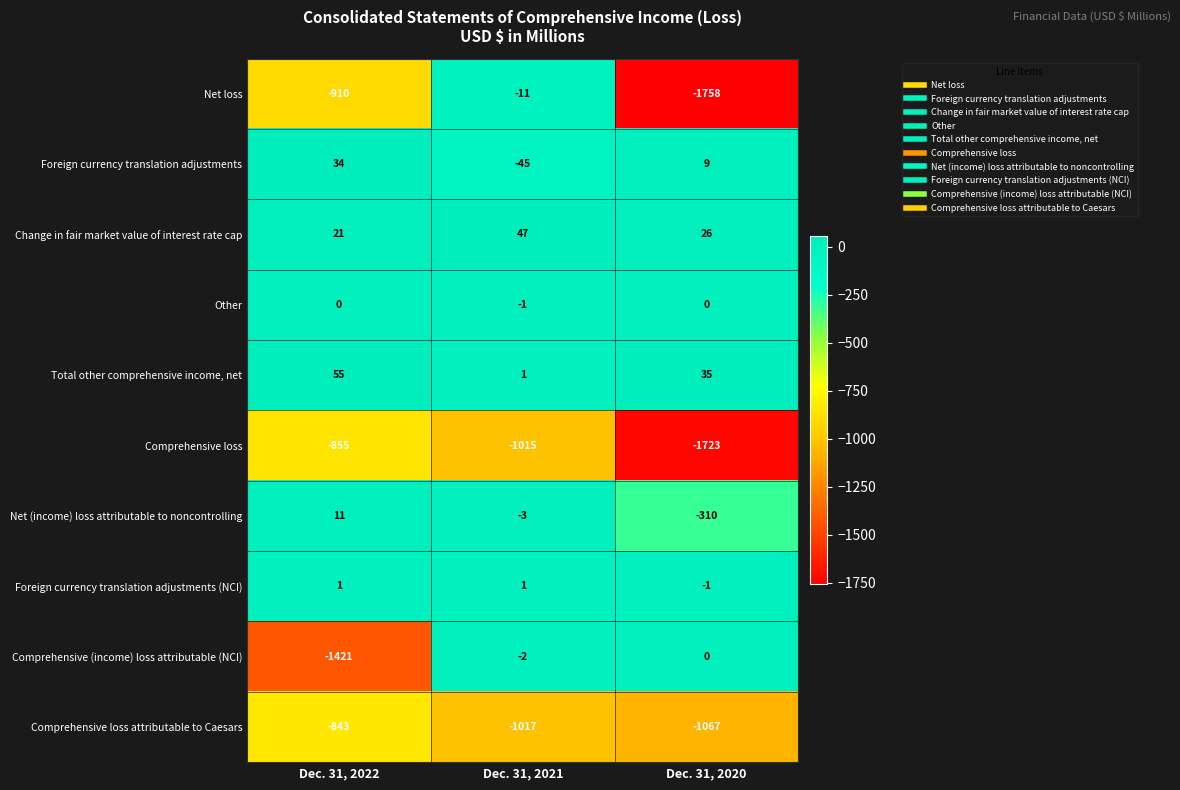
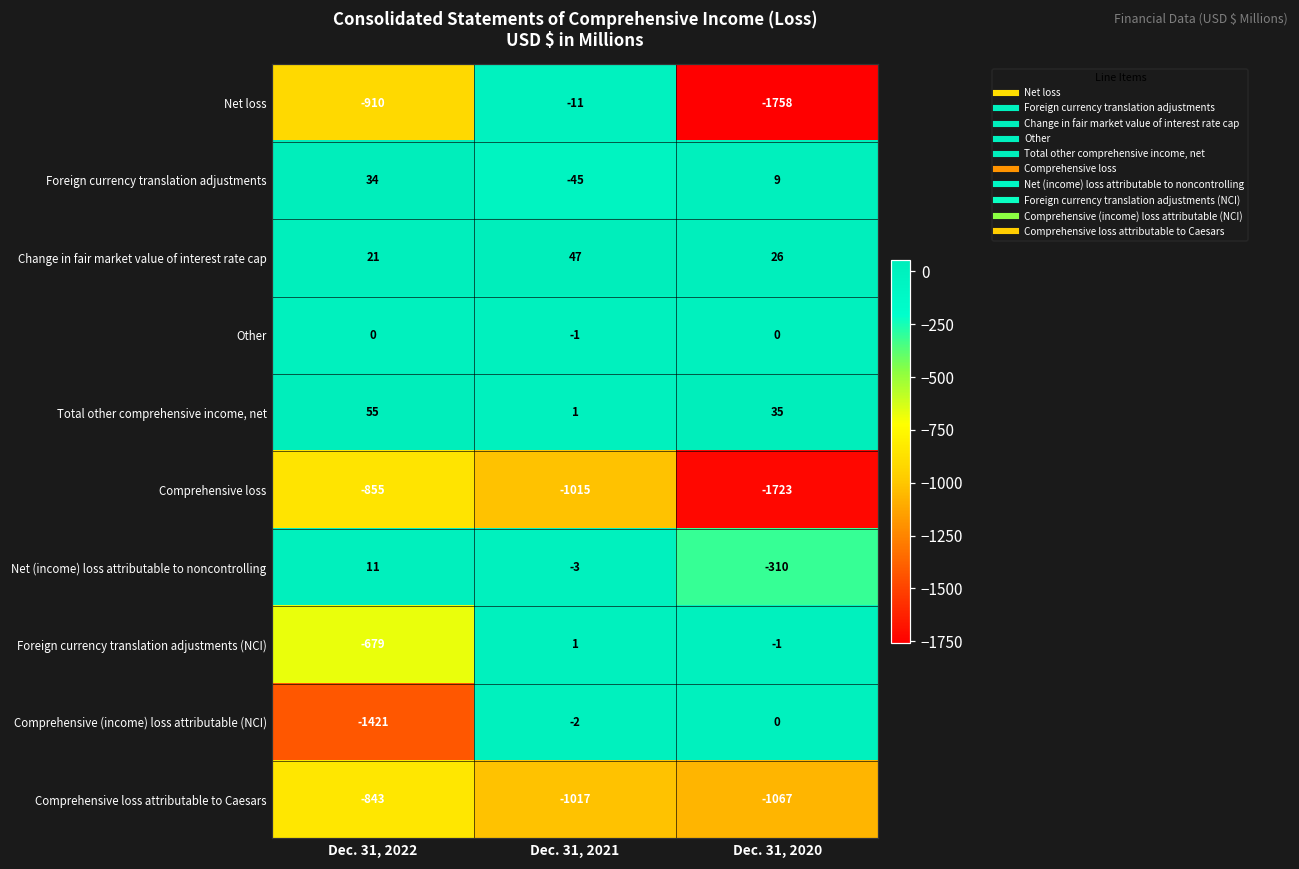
Foreign currency translation adjustments (NCI), Dec. 31, 2022: 1 -> -679
